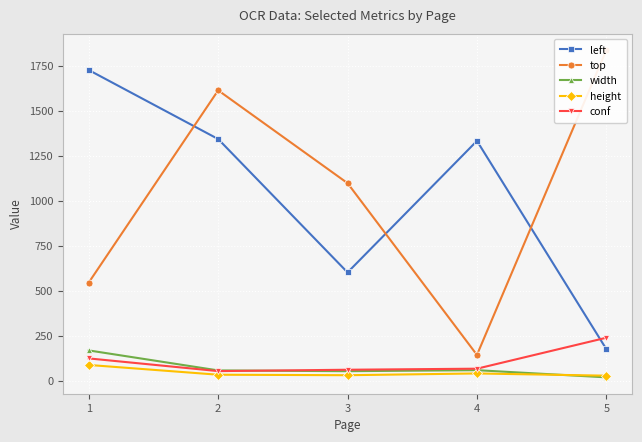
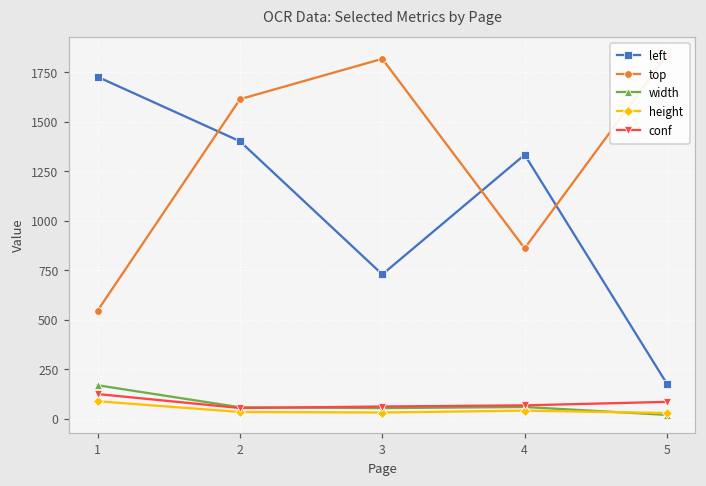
left, 2: 1340 -> 1400
left, 3: 600 -> 730
top, 3: 1100 -> 1820
top, 4: 140 -> 860
conf, 5: 240 -> 90
